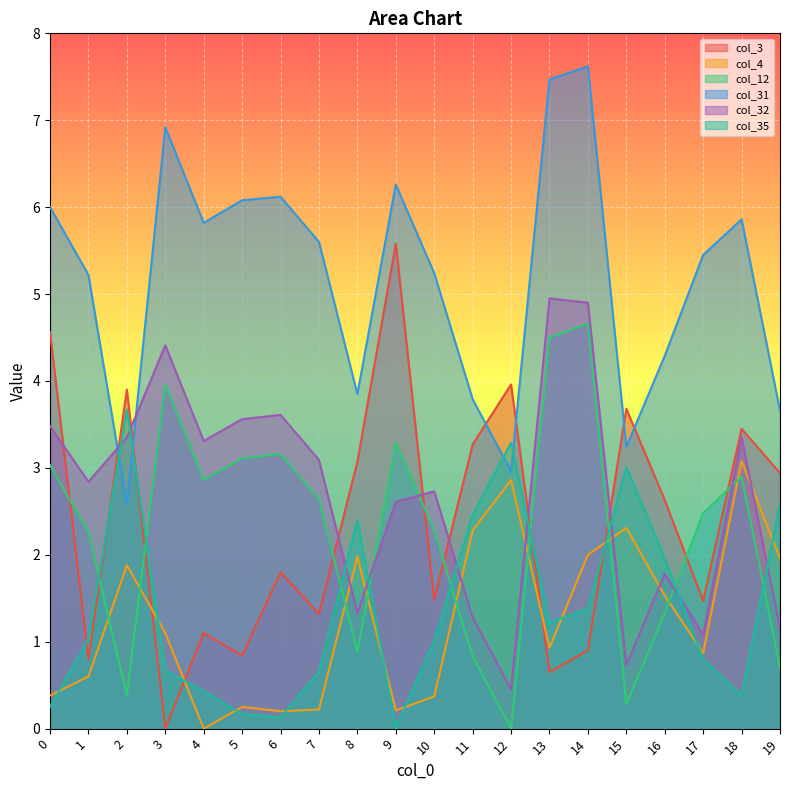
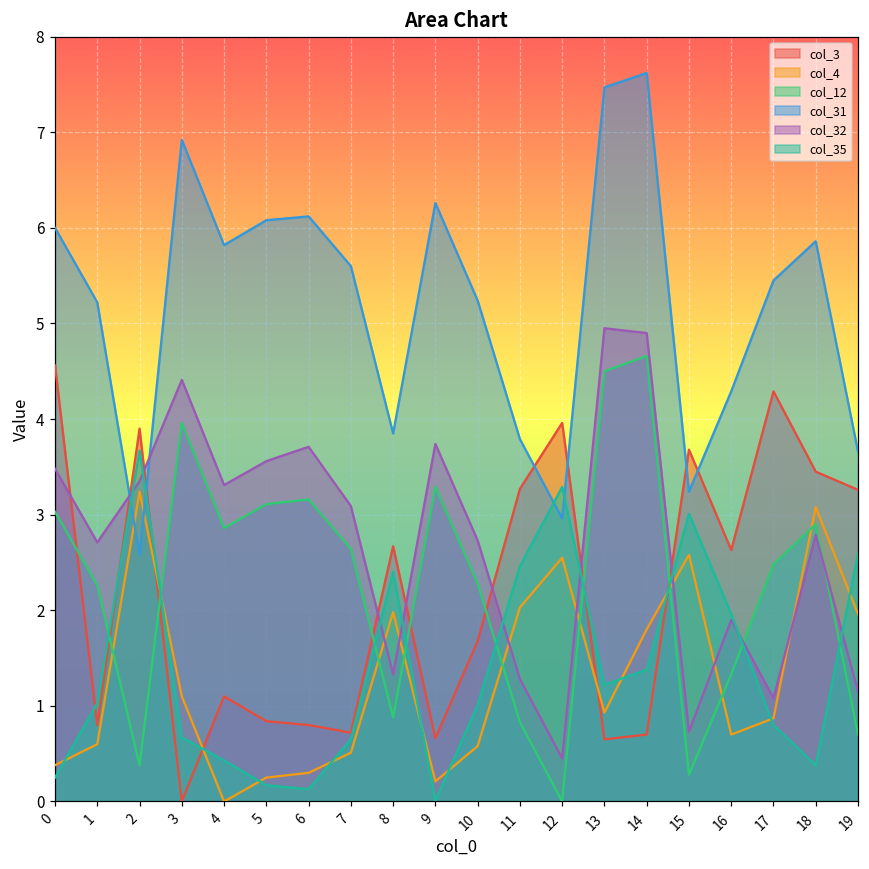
col_32, 1: 2.8 -> 2.7
col_4, 2: 1.9 -> 3.2
col_3, 6: 1.8 -> 0.8
col_4, 6: 0.2 -> 0.3
col_32, 6: 3.6 -> 3.7
col_3, 7: 1.3 -> 0.7
col_4, 7: 0.2 -> 0.5
col_3, 8: 3.1 -> 2.7
col_3, 9: 5.6 -> 0.7
col_32, 9: 2.6 -> 3.7
col_3, 10: 1.5 -> 1.7
col_4, 10: 0.4 -> 0.6
col_4, 11: 2.3 -> 2.0
col_4, 12: 2.9 -> 2.6
col_3, 14: 0.9 -> 0.7
col_4, 14: 2.0 -> 1.8
col_4, 15: 2.3 -> 2.6
col_4, 16: 1.5 -> 0.7
col_32, 16: 1.8 -> 1.9
col_3, 17: 1.5 -> 4.3
col_32, 18: 3.4 -> 2.8
col_3, 19: 2.9 -> 3.3
